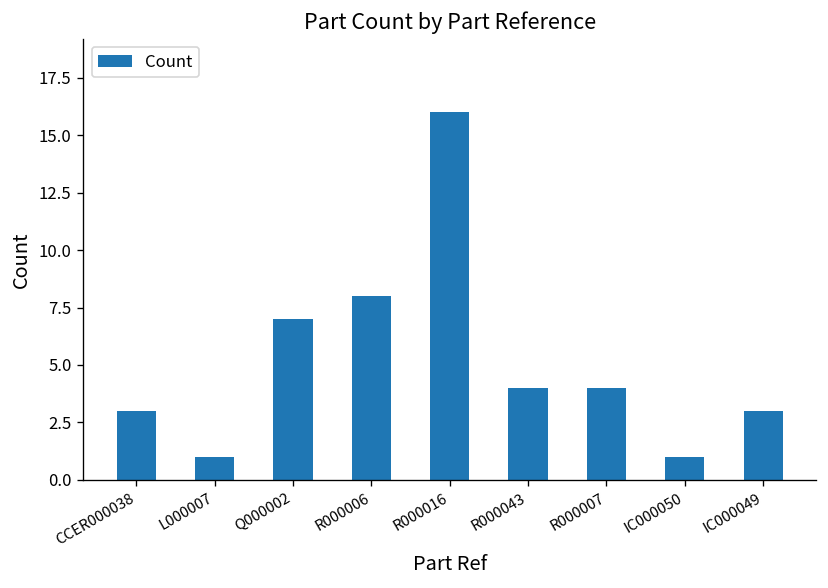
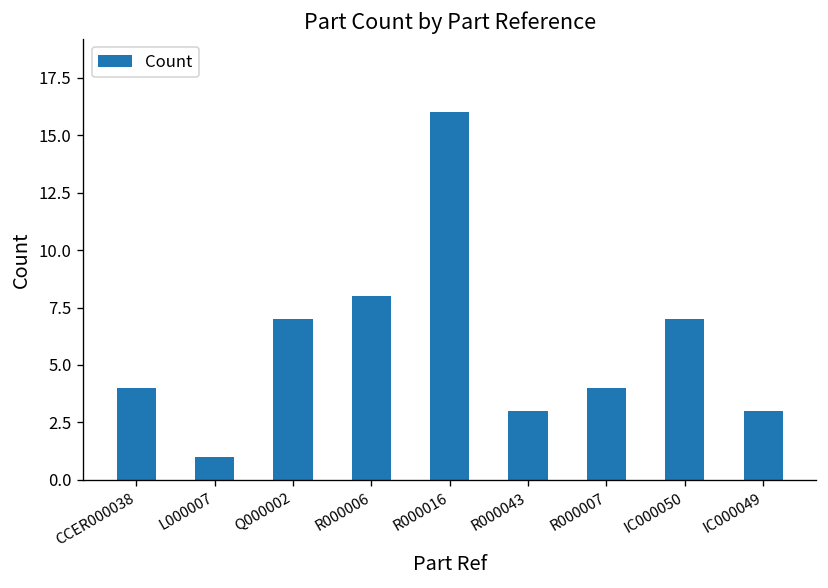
CCER000038: 3 -> 4
R000043: 4 -> 3
IC000050: 1 -> 7
